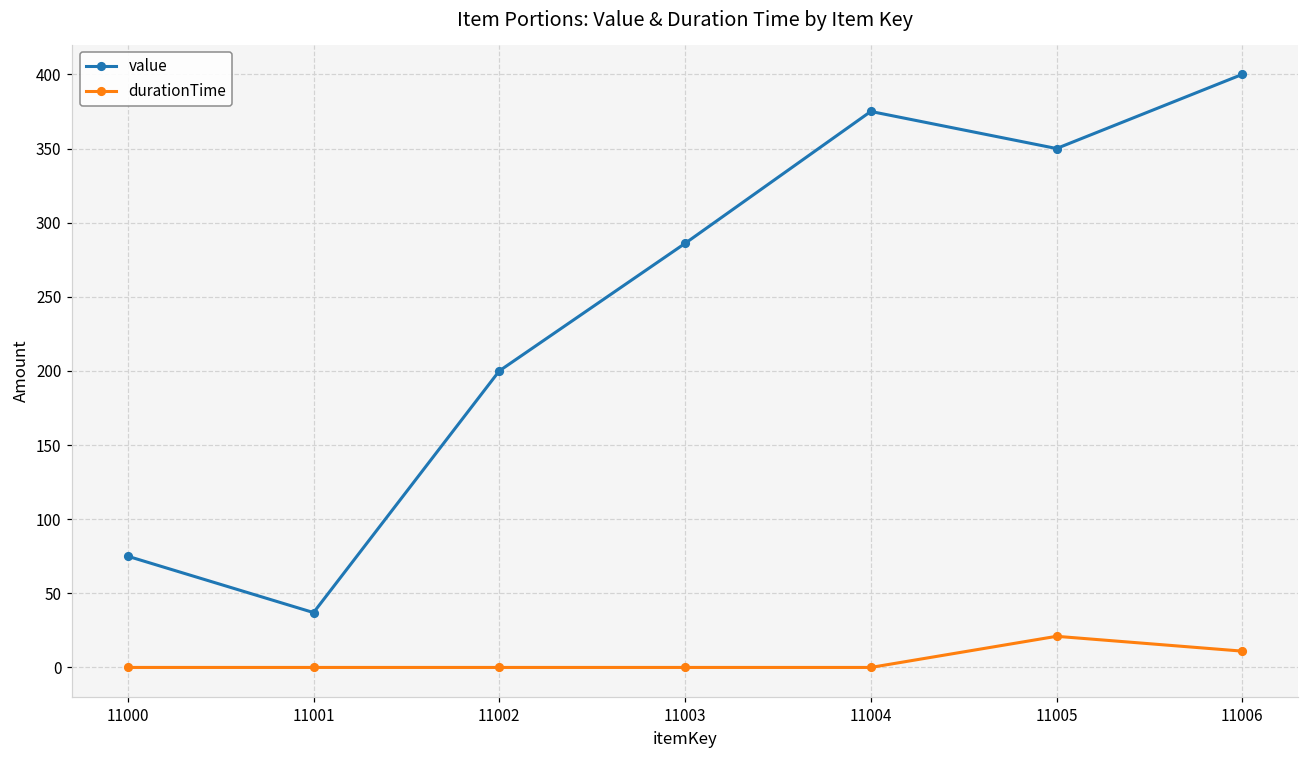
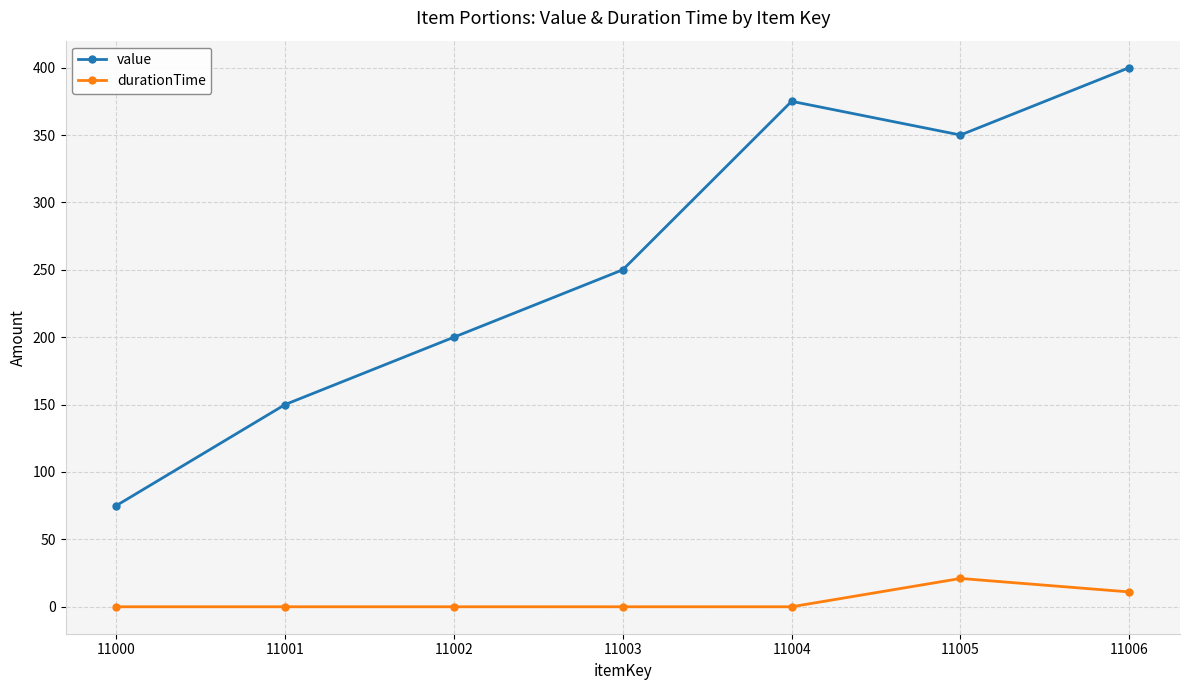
value, 11001: 37 -> 150
value, 11003: 286 -> 250
